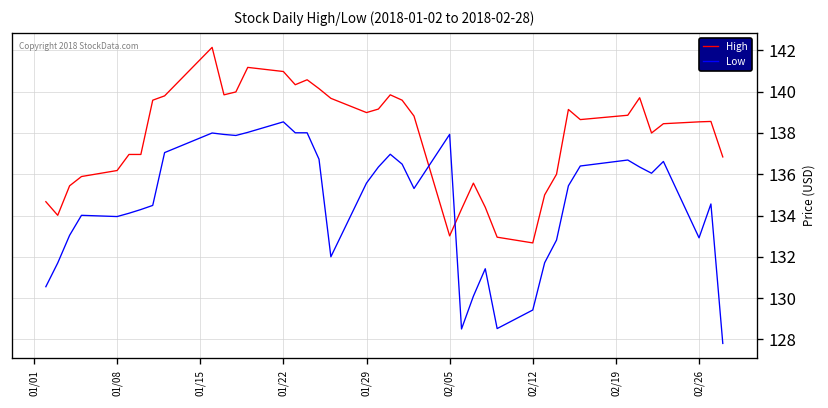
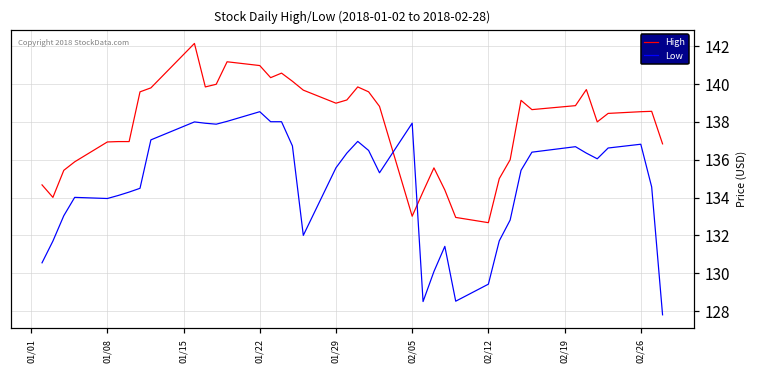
High, 01/08: 136.2 -> 136.9
Low, 02/26: 132.9 -> 136.8
